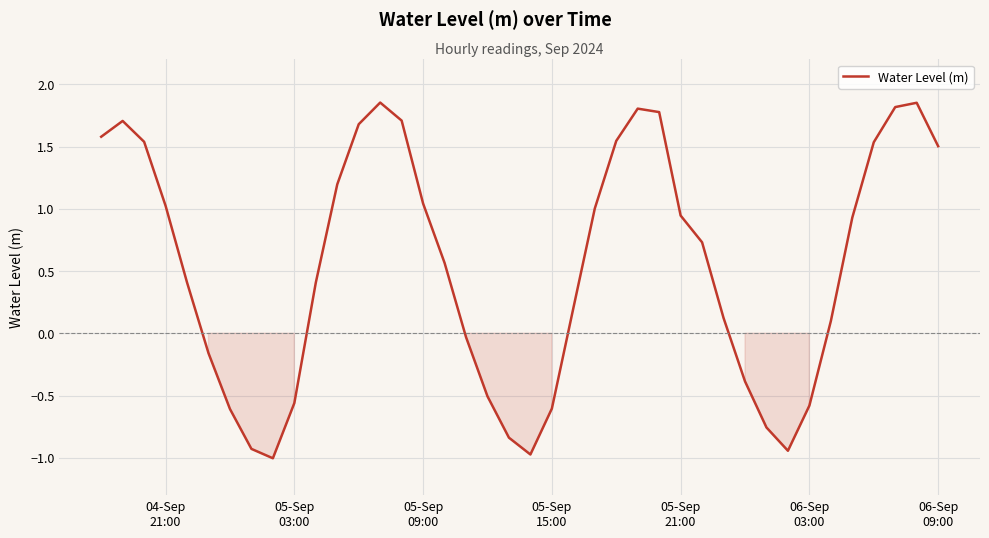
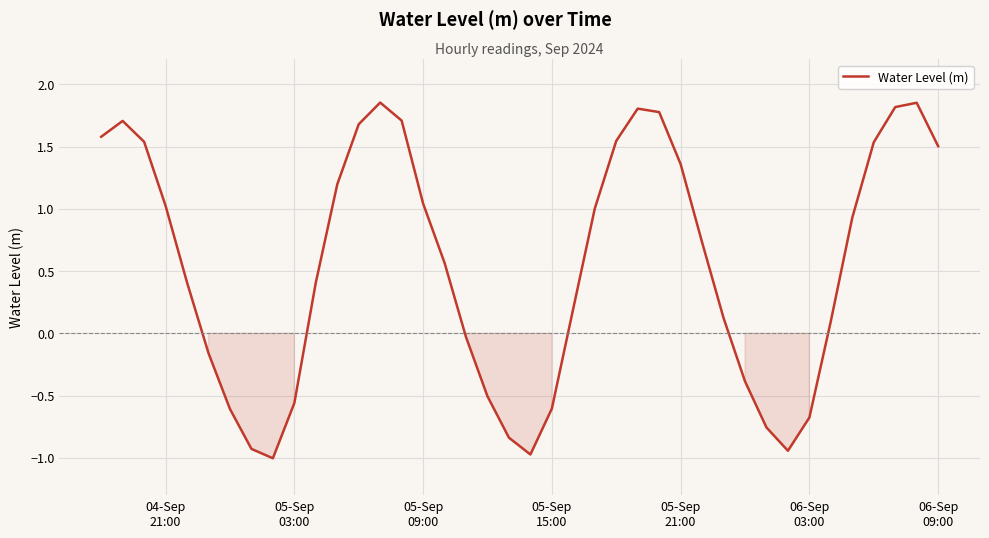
05-Sep 21:00: 0.95 -> 1.36
06-Sep 03:00: -0.58 -> -0.68
